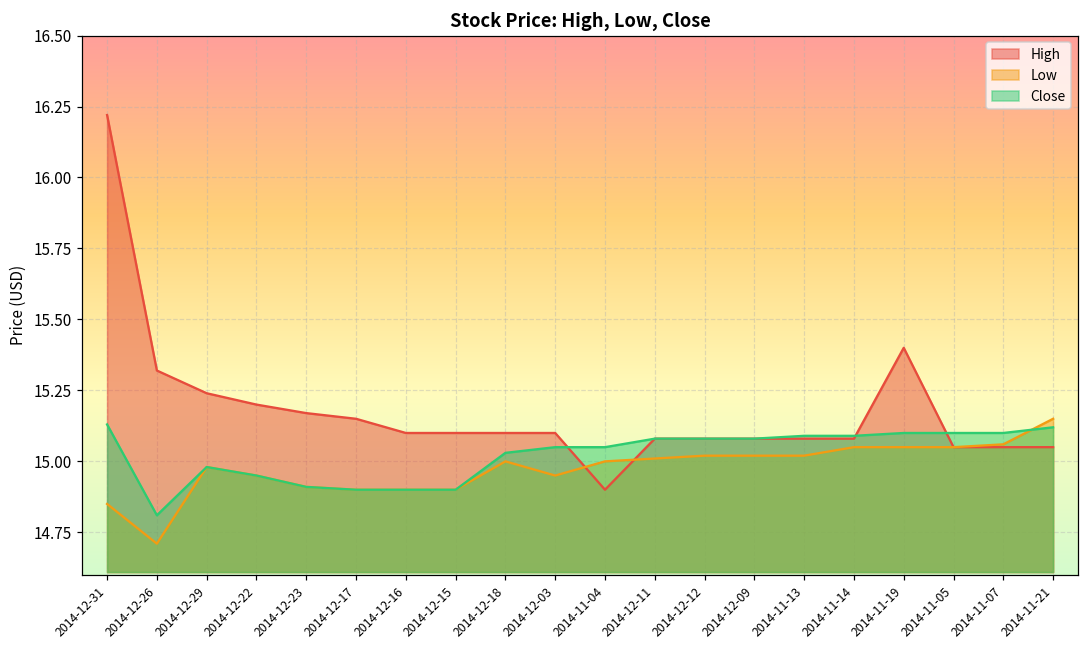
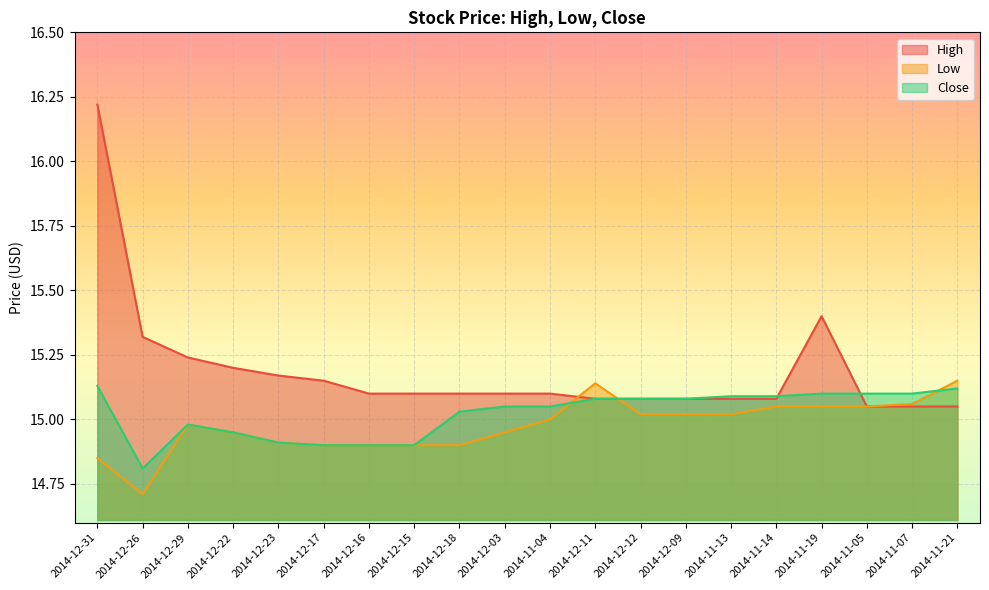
Low, 2014-12-18: 15.0 -> 14.9
High, 2014-11-04: 14.9 -> 15.1
Low, 2014-12-11: 15.01 -> 15.14
